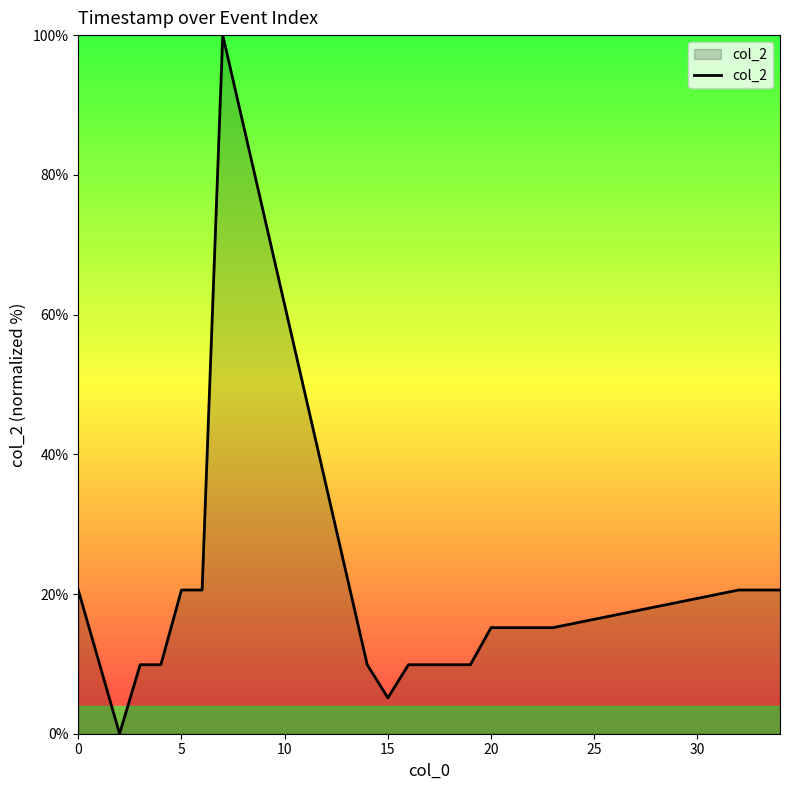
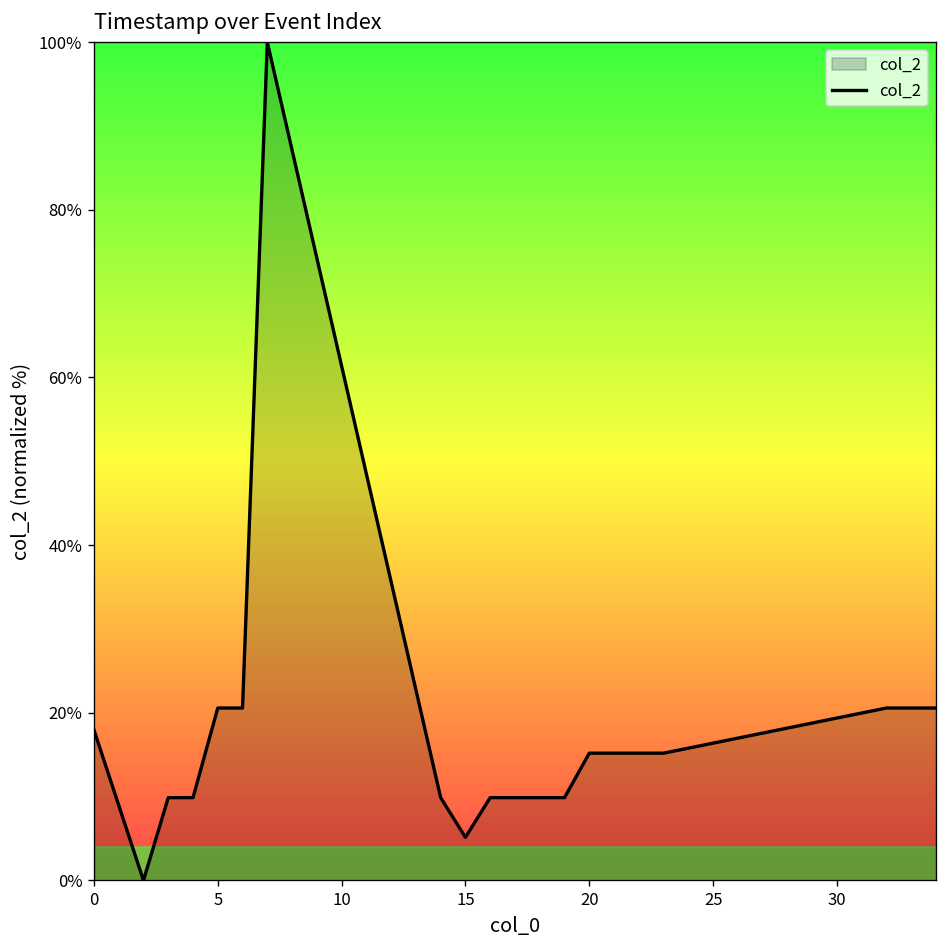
0: 21% -> 18%
